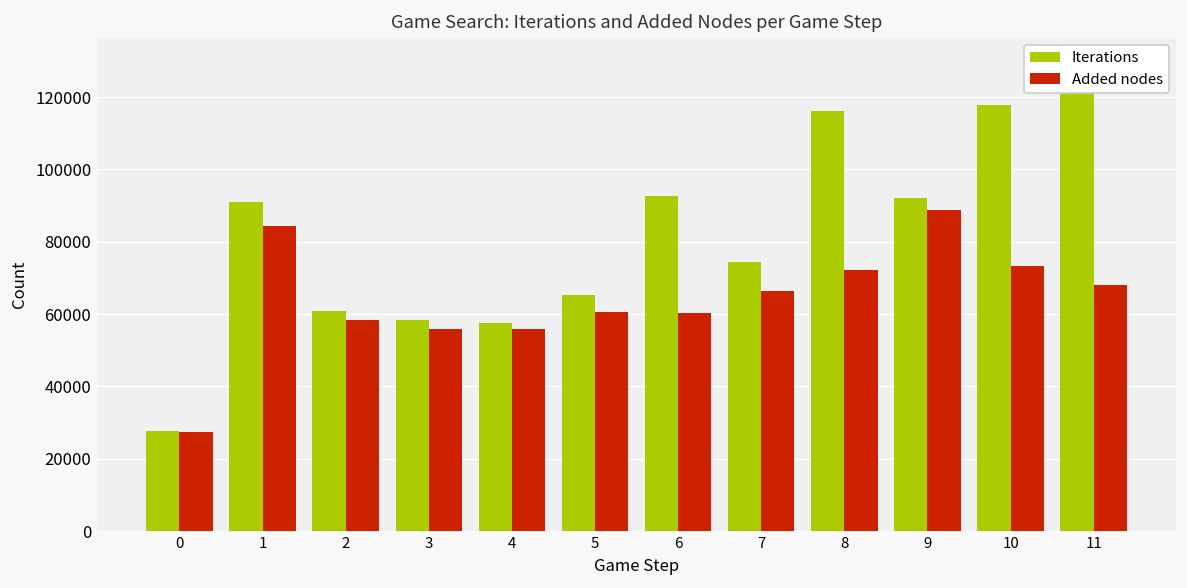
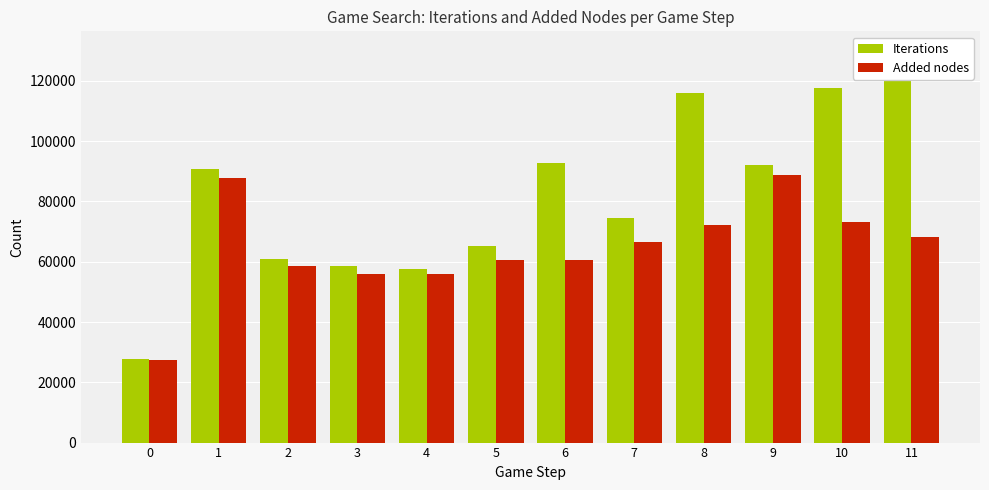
Added nodes, 1: 84000 -> 88000
